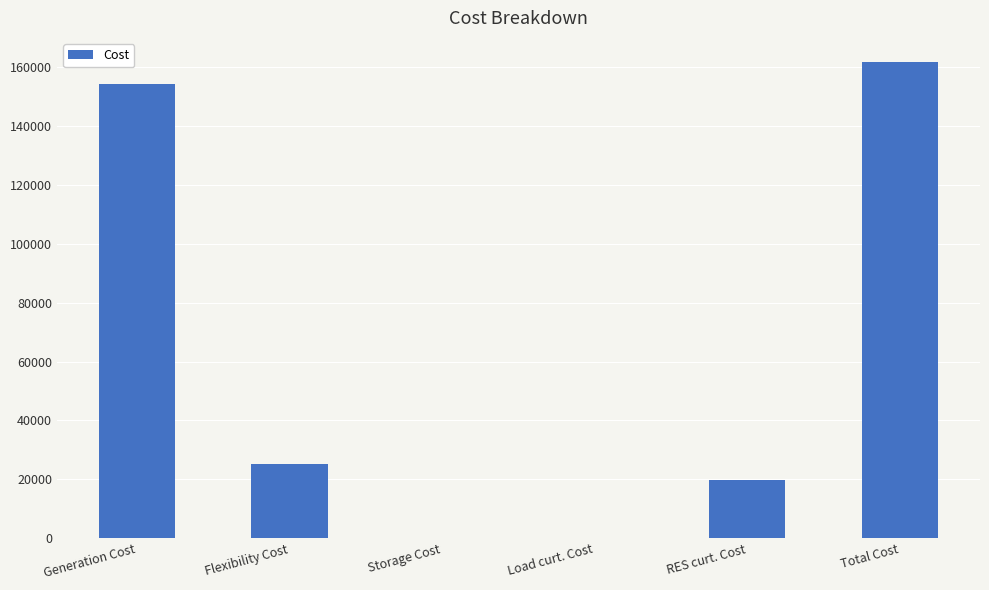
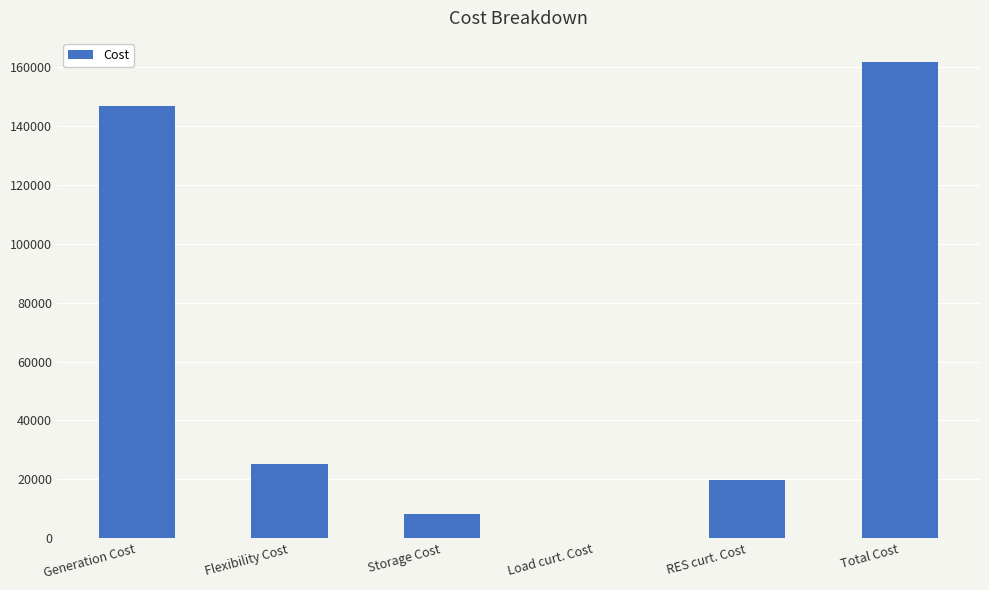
Generation Cost: 154000 -> 147000
Storage Cost: 0 -> 8000
